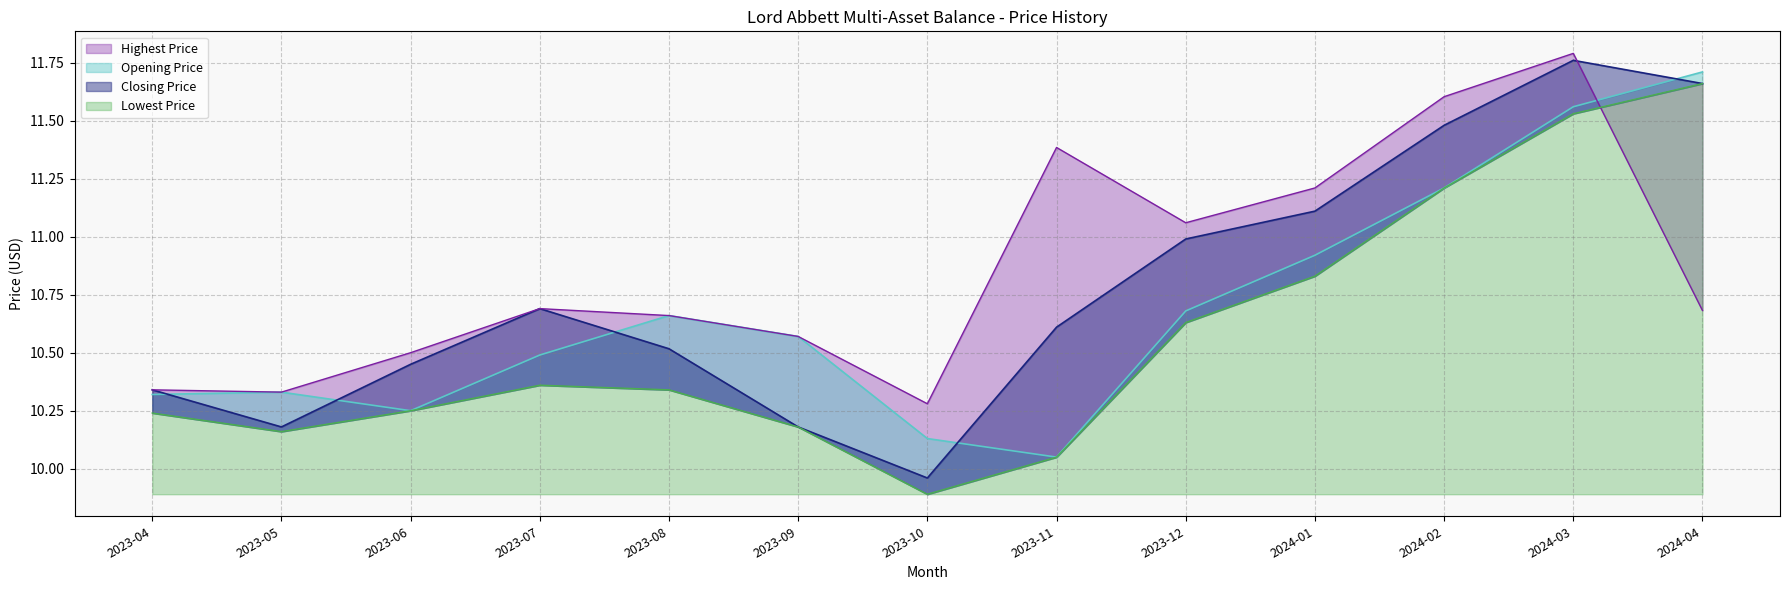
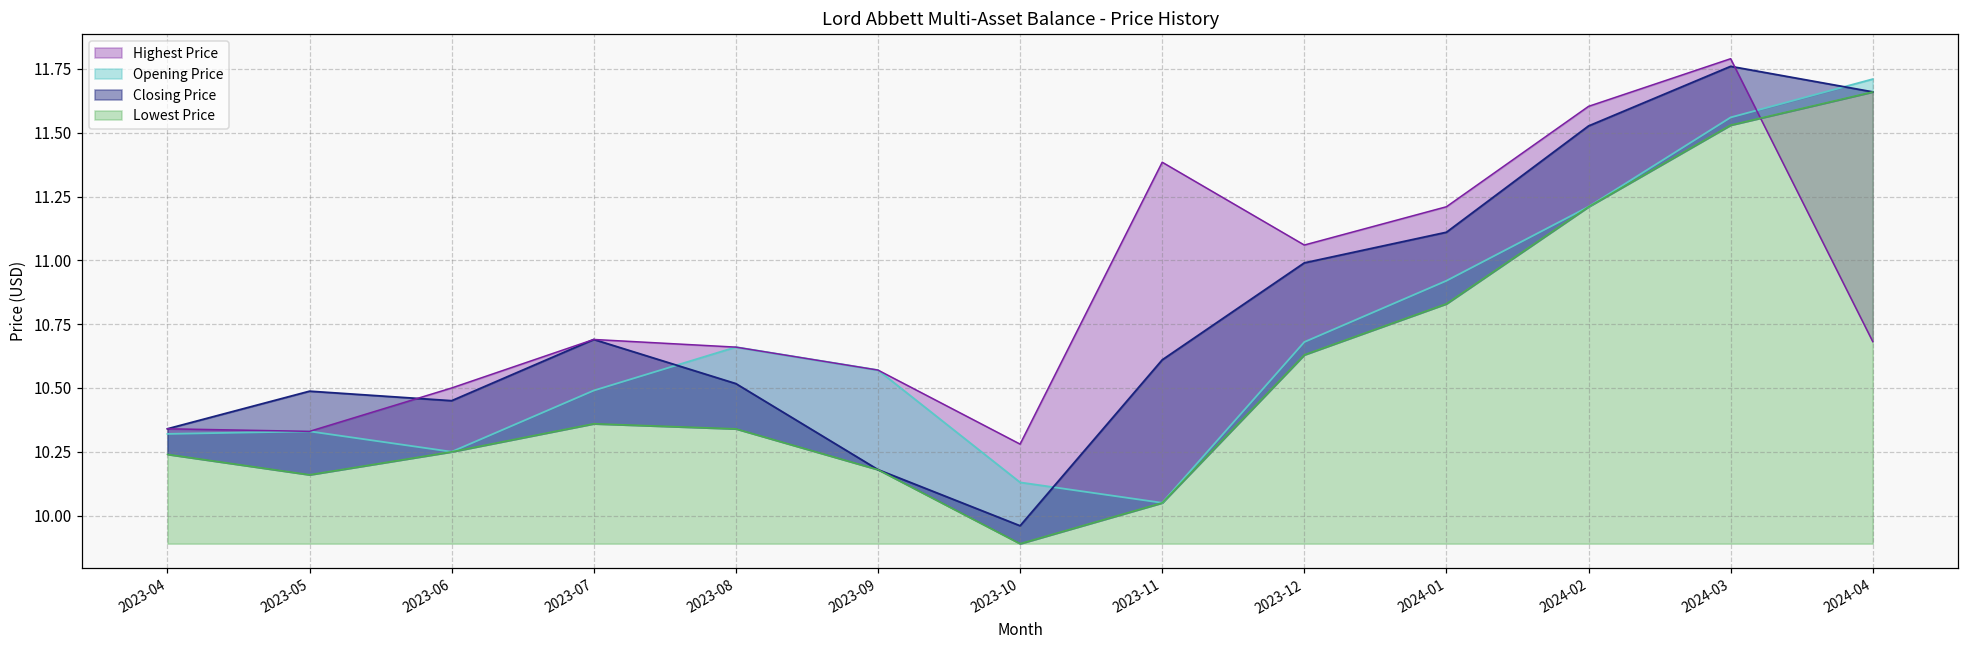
Closing Price, 2023-05: 10.18 -> 10.49
Closing Price, 2024-02: 11.48 -> 11.53
